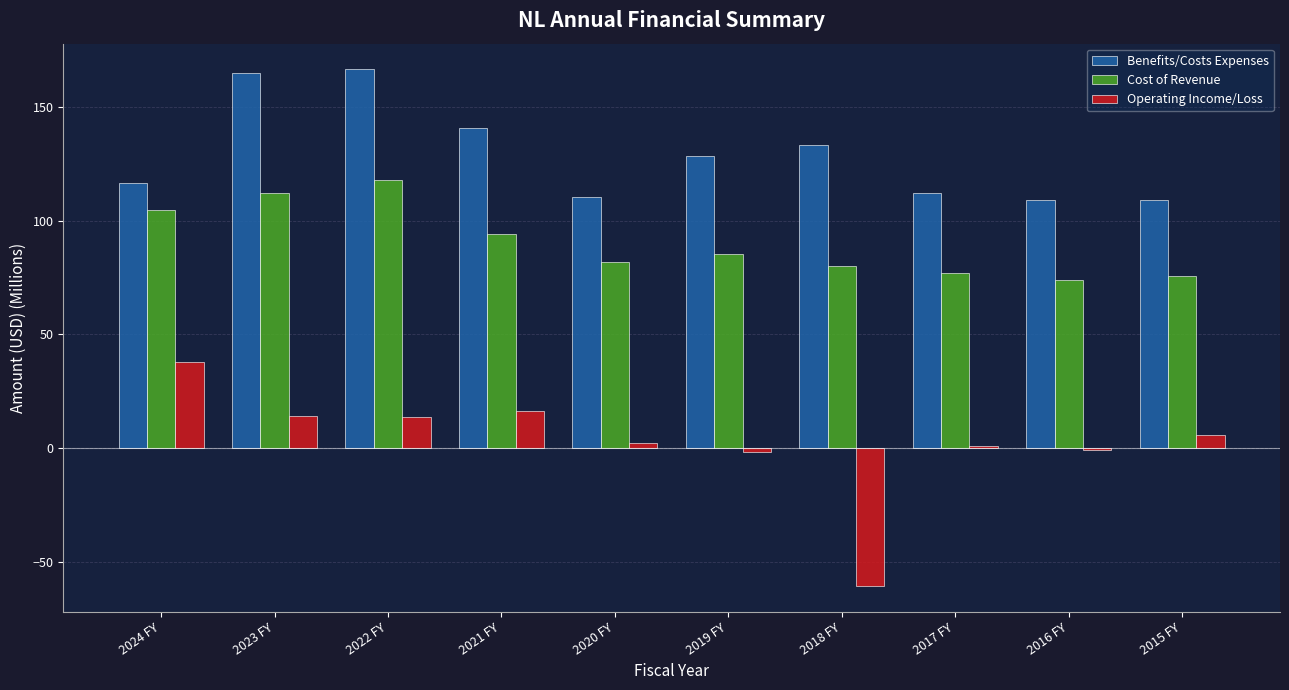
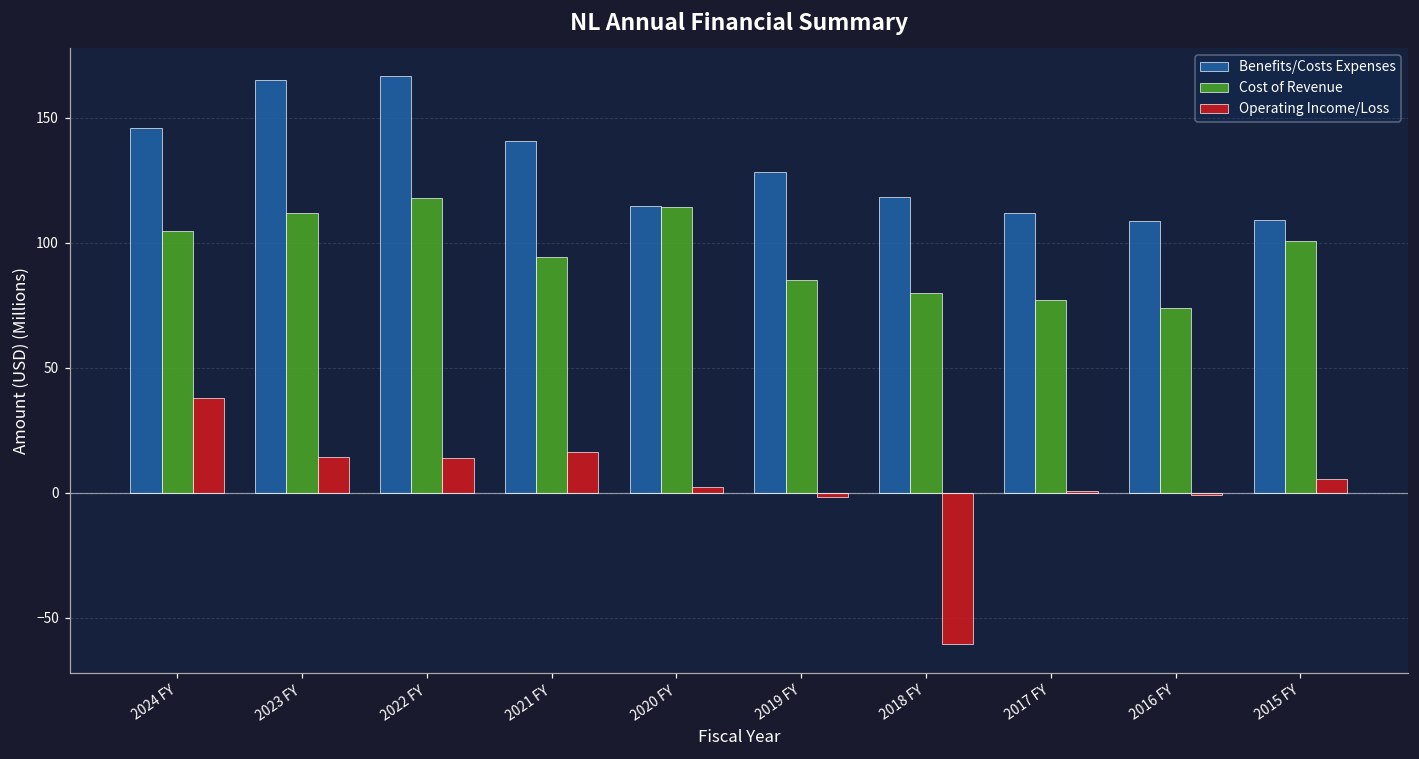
Benefits/Costs Expenses, 2024 FY: 117 -> 146
Benefits/Costs Expenses, 2020 FY: 110 -> 115
Cost of Revenue, 2020 FY: 82 -> 114
Benefits/Costs Expenses, 2018 FY: 133 -> 118
Cost of Revenue, 2015 FY: 76 -> 101
